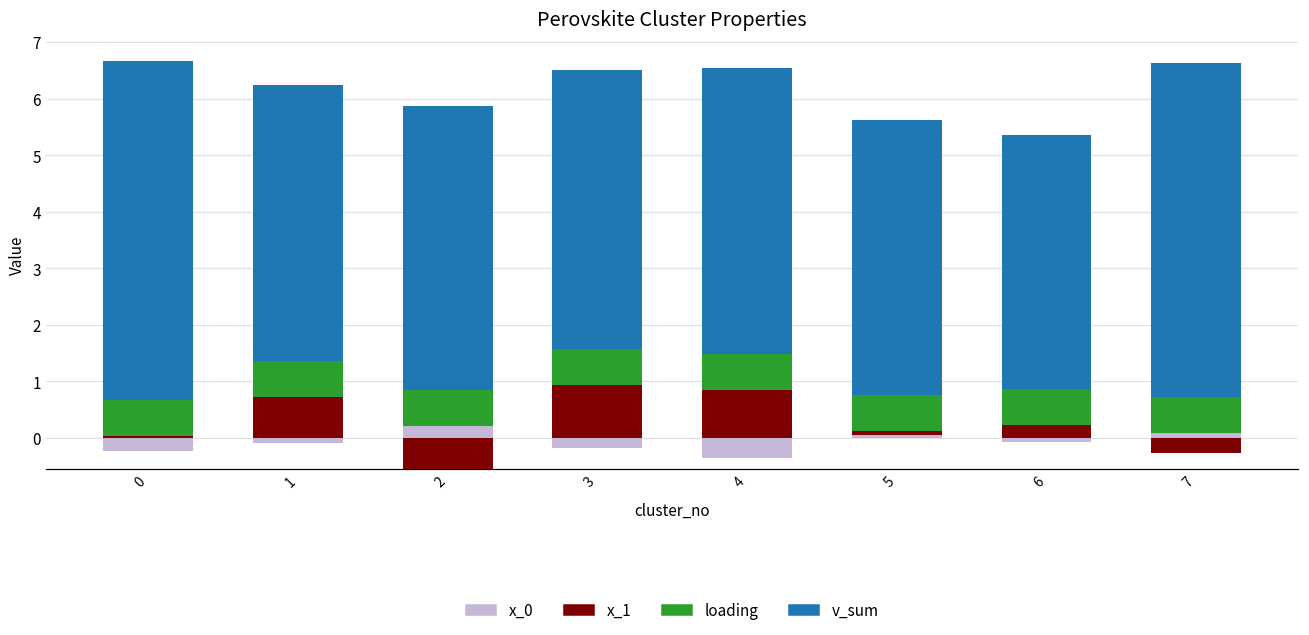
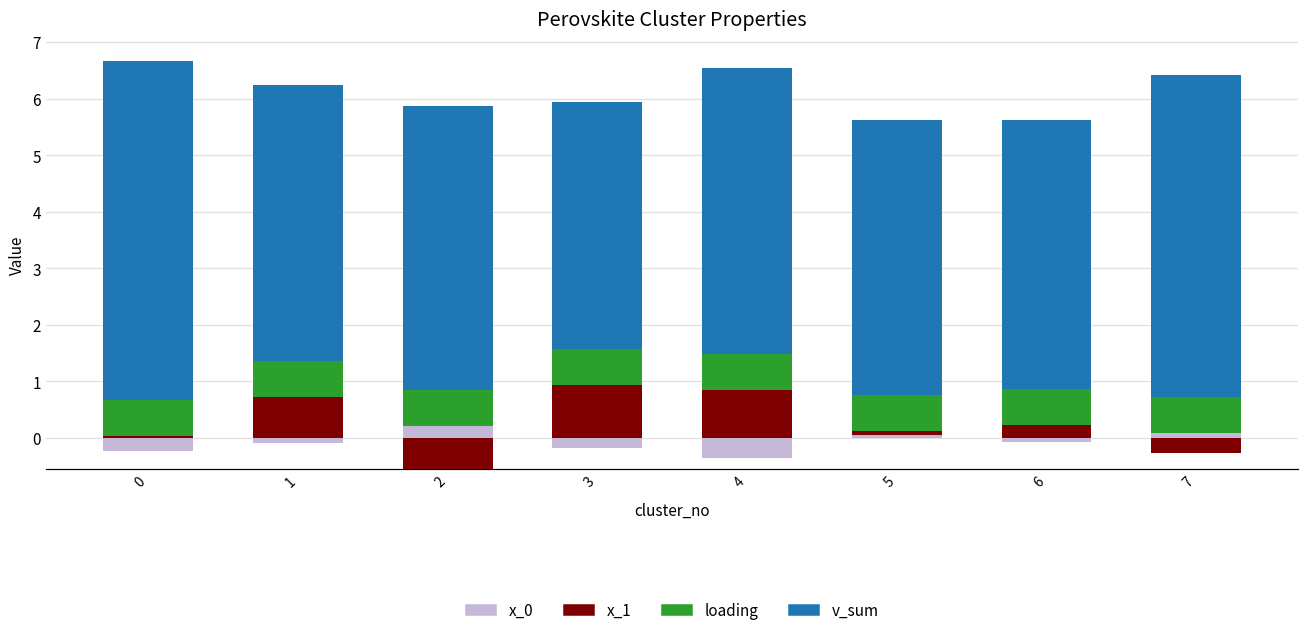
v_sum, 3: 4.9 -> 4.4
v_sum, 6: 4.5 -> 4.8
v_sum, 7: 5.9 -> 5.7
